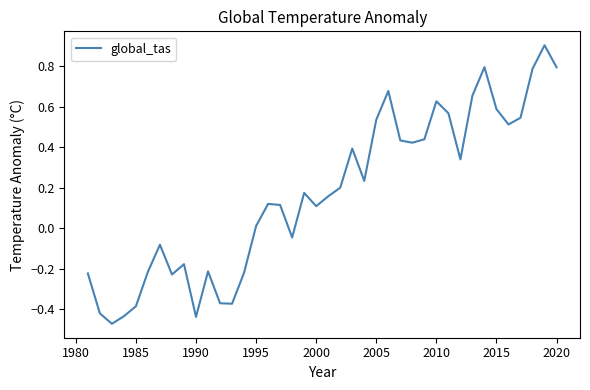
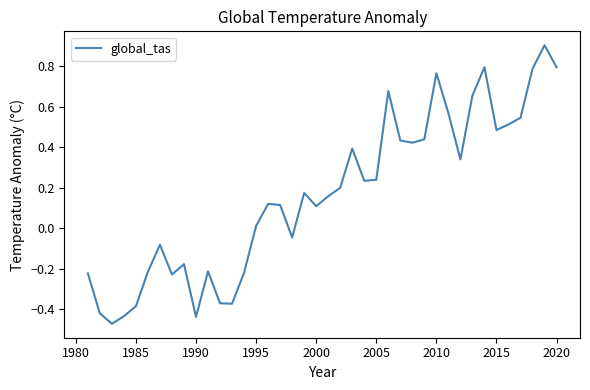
2005: 0.54 -> 0.24
2010: 0.63 -> 0.77
2015: 0.59 -> 0.48
